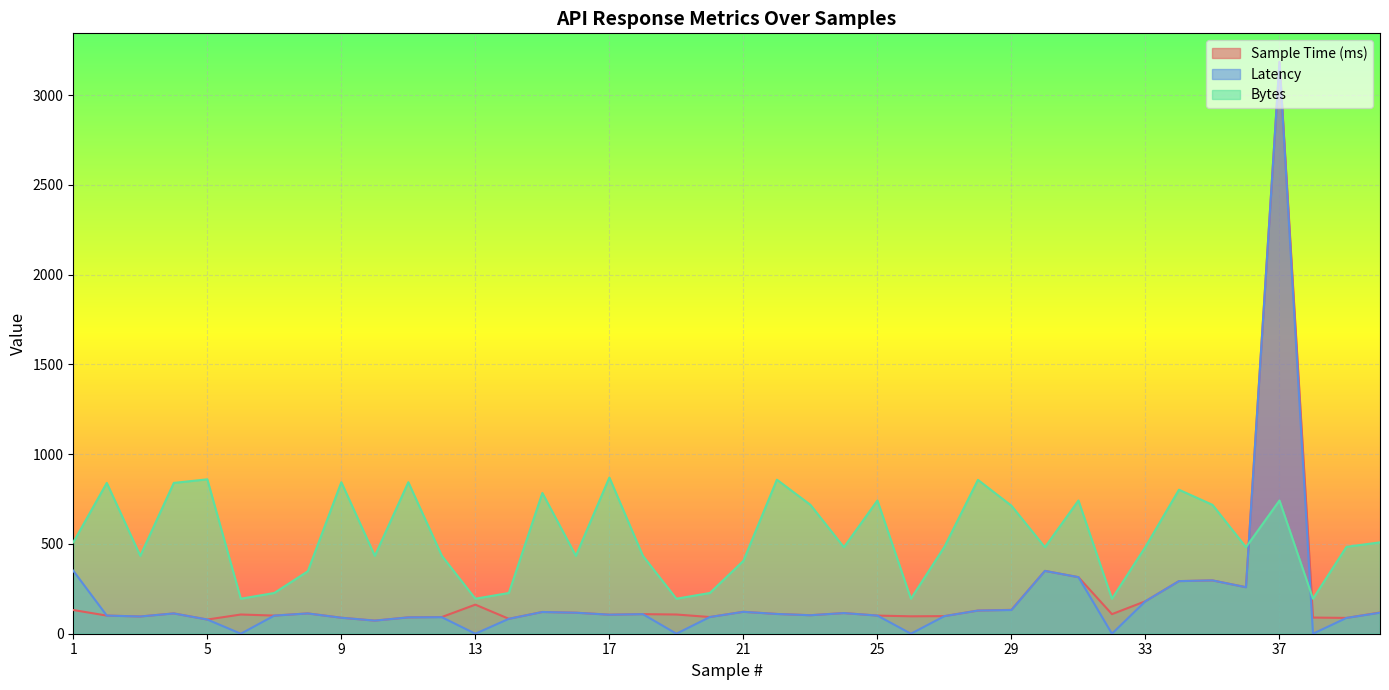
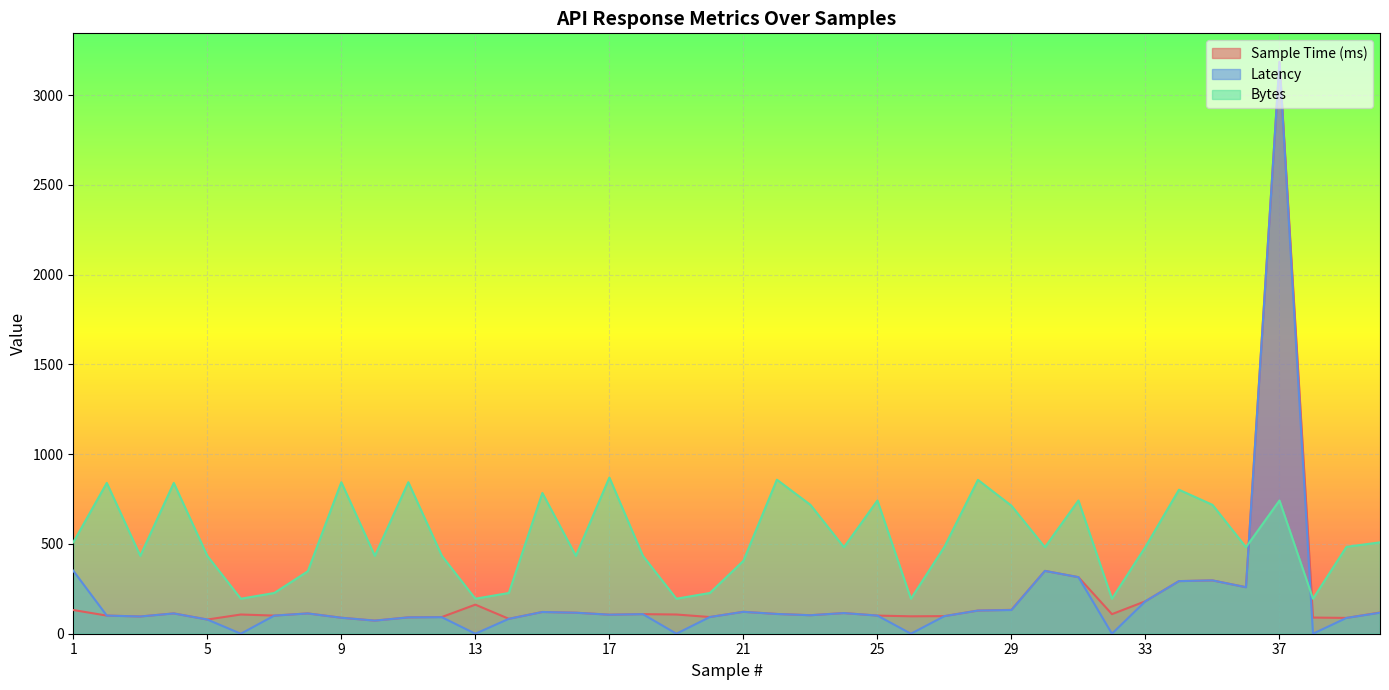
Bytes, 5: 860 -> 430
